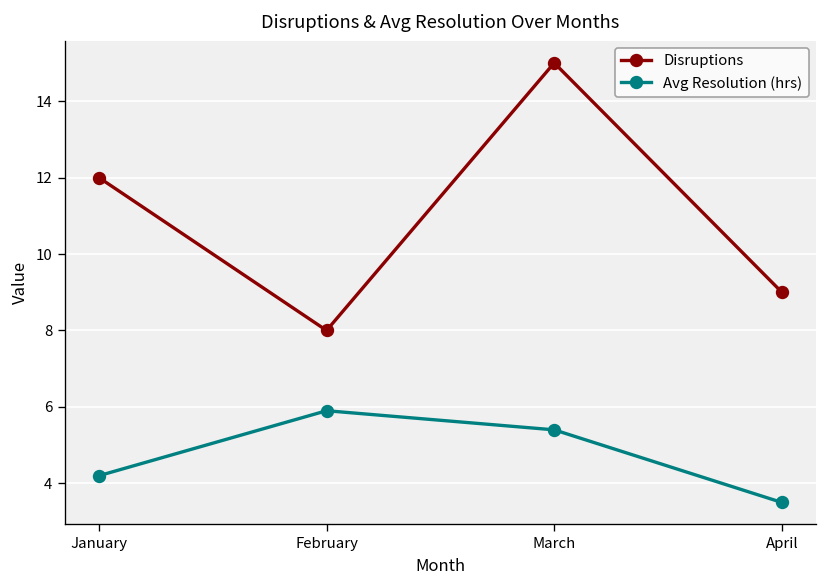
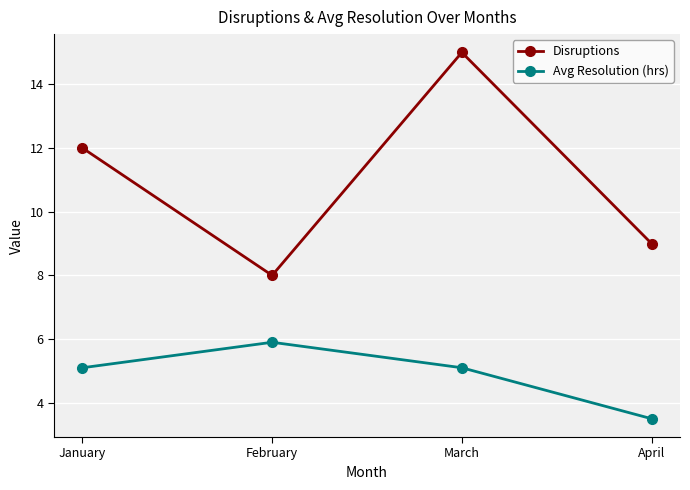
Avg Resolution (hrs), January: 4.2 -> 5.1
Avg Resolution (hrs), March: 5.4 -> 5.1
